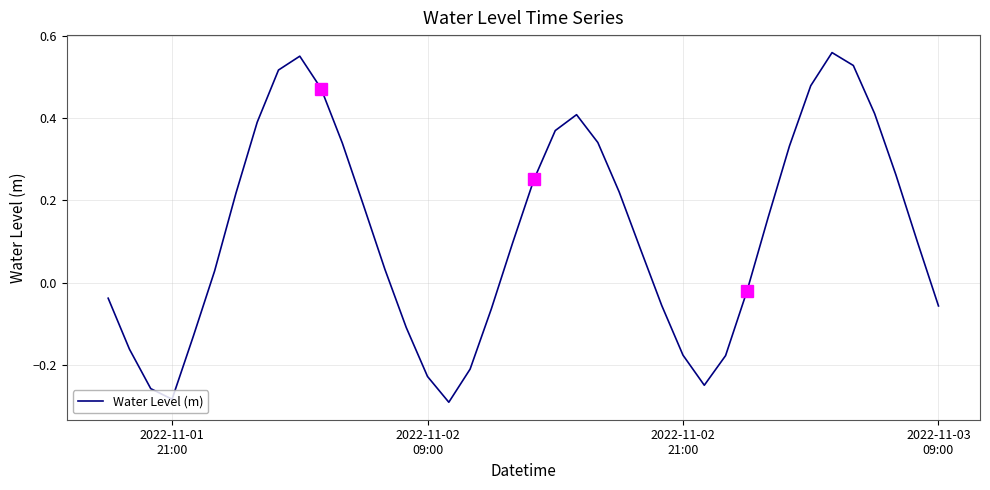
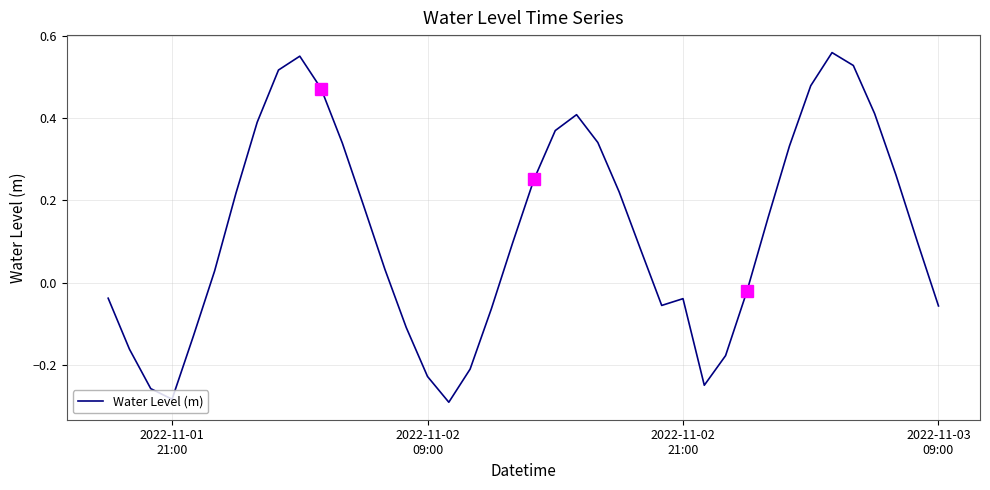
Water Level (m), 2022-11-02 21:00: -0.18 -> -0.04
